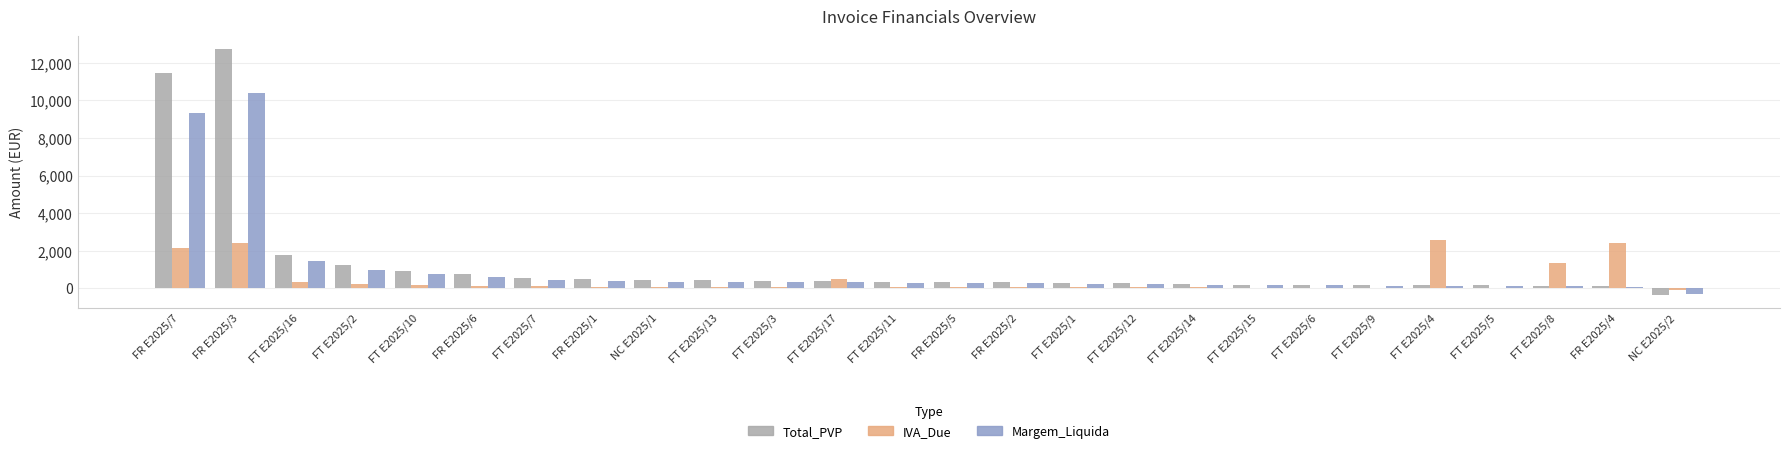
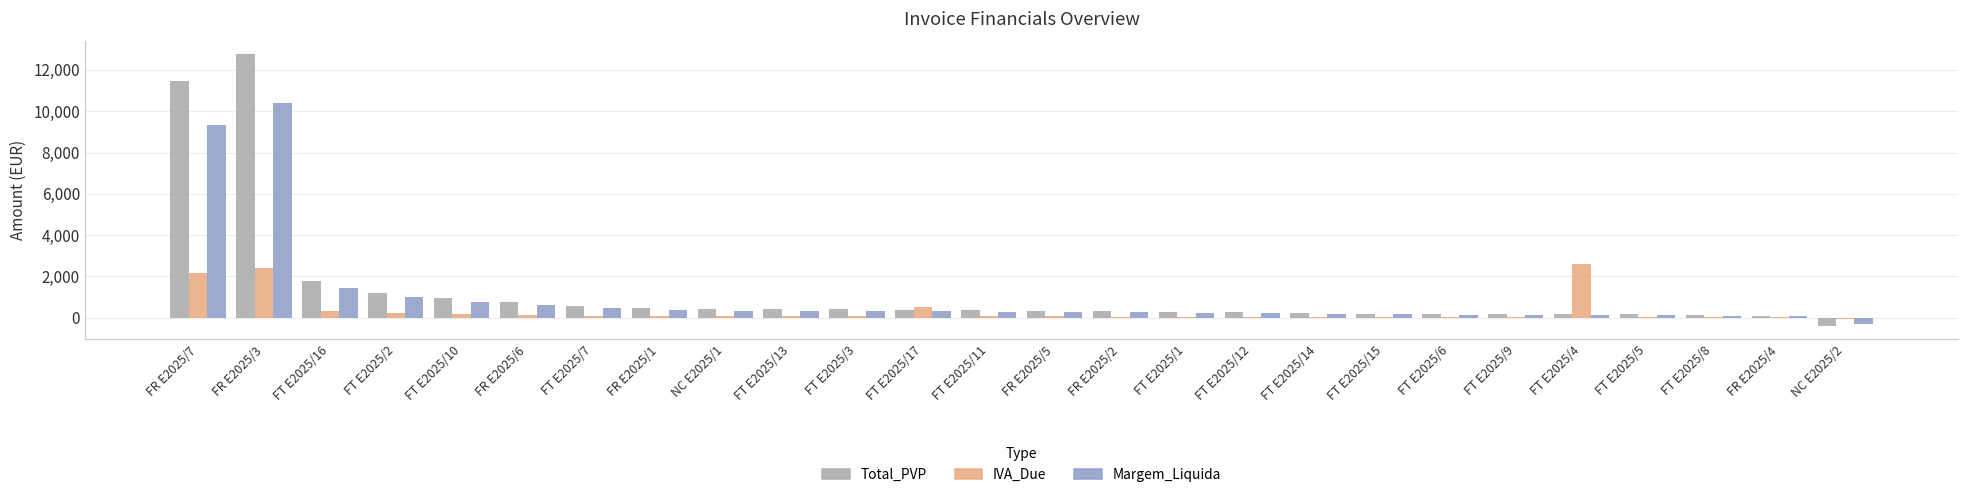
IVA_Due, FT E2025/8: 1,300 -> 0
IVA_Due, FR E2025/4: 2,400 -> 0
